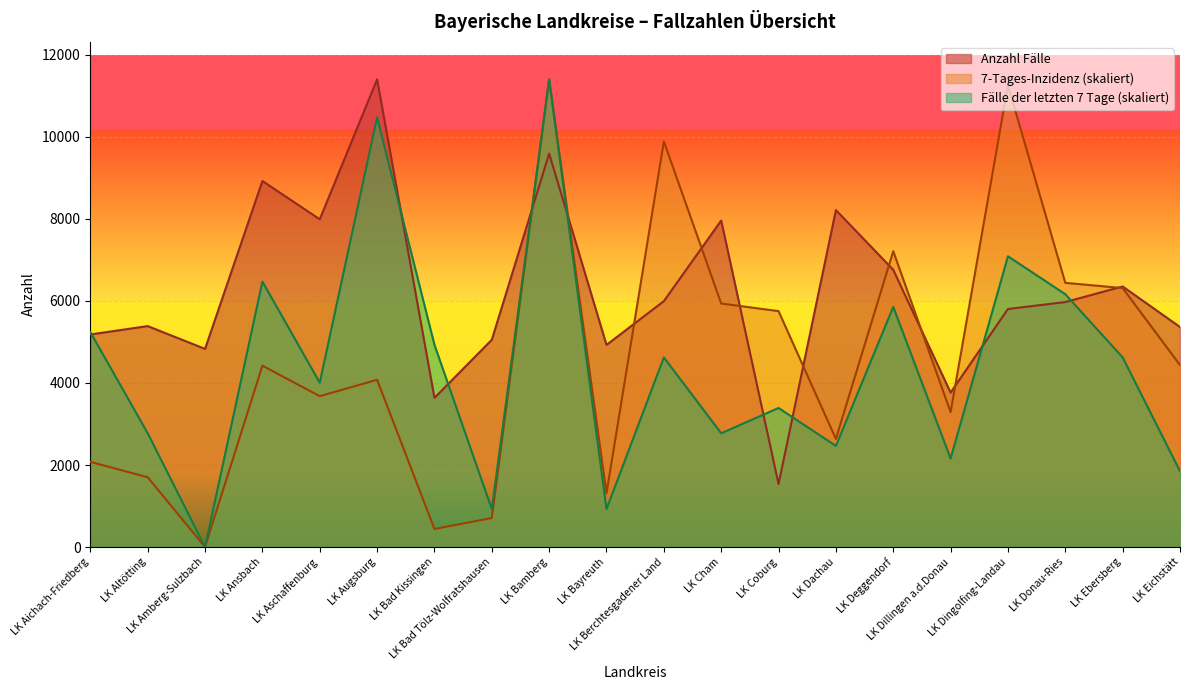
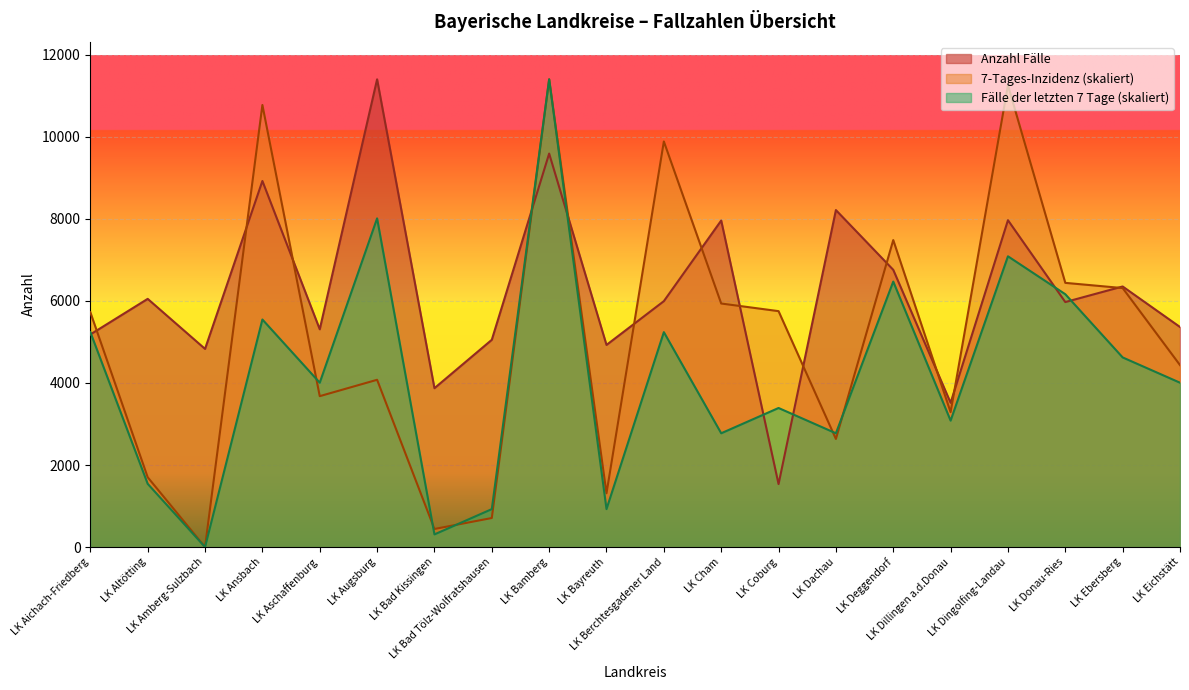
7-Tages-Inzidenz (skaliert), LK Aichach-Friedberg: 2100 -> 5700
Anzahl Fälle, LK Altötting: 5400 -> 6100
Fälle der letzten 7 Tage (skaliert), LK Altötting: 2800 -> 1500
7-Tages-Inzidenz (skaliert), LK Ansbach: 4400 -> 10800
Fälle der letzten 7 Tage (skaliert), LK Ansbach: 6500 -> 5500
Anzahl Fälle, LK Aschaffenburg: 8000 -> 5300
Fälle der letzten 7 Tage (skaliert), LK Augsburg: 10500 -> 8000
Anzahl Fälle, LK Bad Kissingen: 3600 -> 3900
Fälle der letzten 7 Tage (skaliert), LK Bad Kissingen: 4900 -> 300
Fälle der letzten 7 Tage (skaliert), LK Berchtesgadener Land: 4600 -> 5200
Fälle der letzten 7 Tage (skaliert), LK Dachau: 2500 -> 2800
7-Tages-Inzidenz (skaliert), LK Deggendorf: 7200 -> 7500
Fälle der letzten 7 Tage (skaliert), LK Deggendorf: 5900 -> 6500
Anzahl Fälle, LK Dillingen a.d.Donau: 3800 -> 3500
Fälle der letzten 7 Tage (skaliert), LK Dillingen a.d.Donau: 2200 -> 3100
Anzahl Fälle, LK Dingolfing-Landau: 5800 -> 8000
Fälle der letzten 7 Tage (skaliert), LK Eichstätt: 1800 -> 4000
